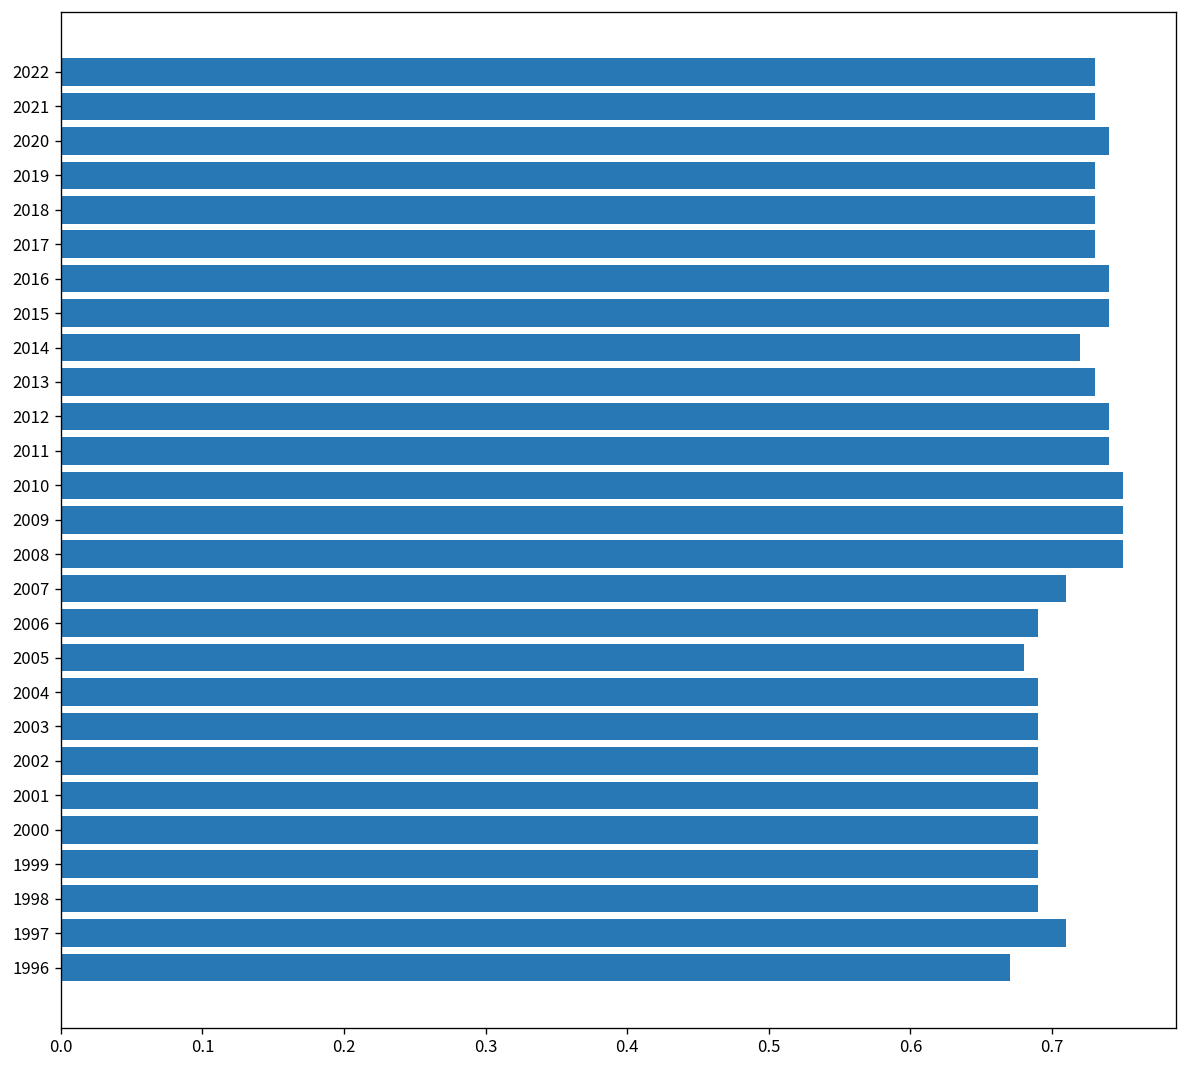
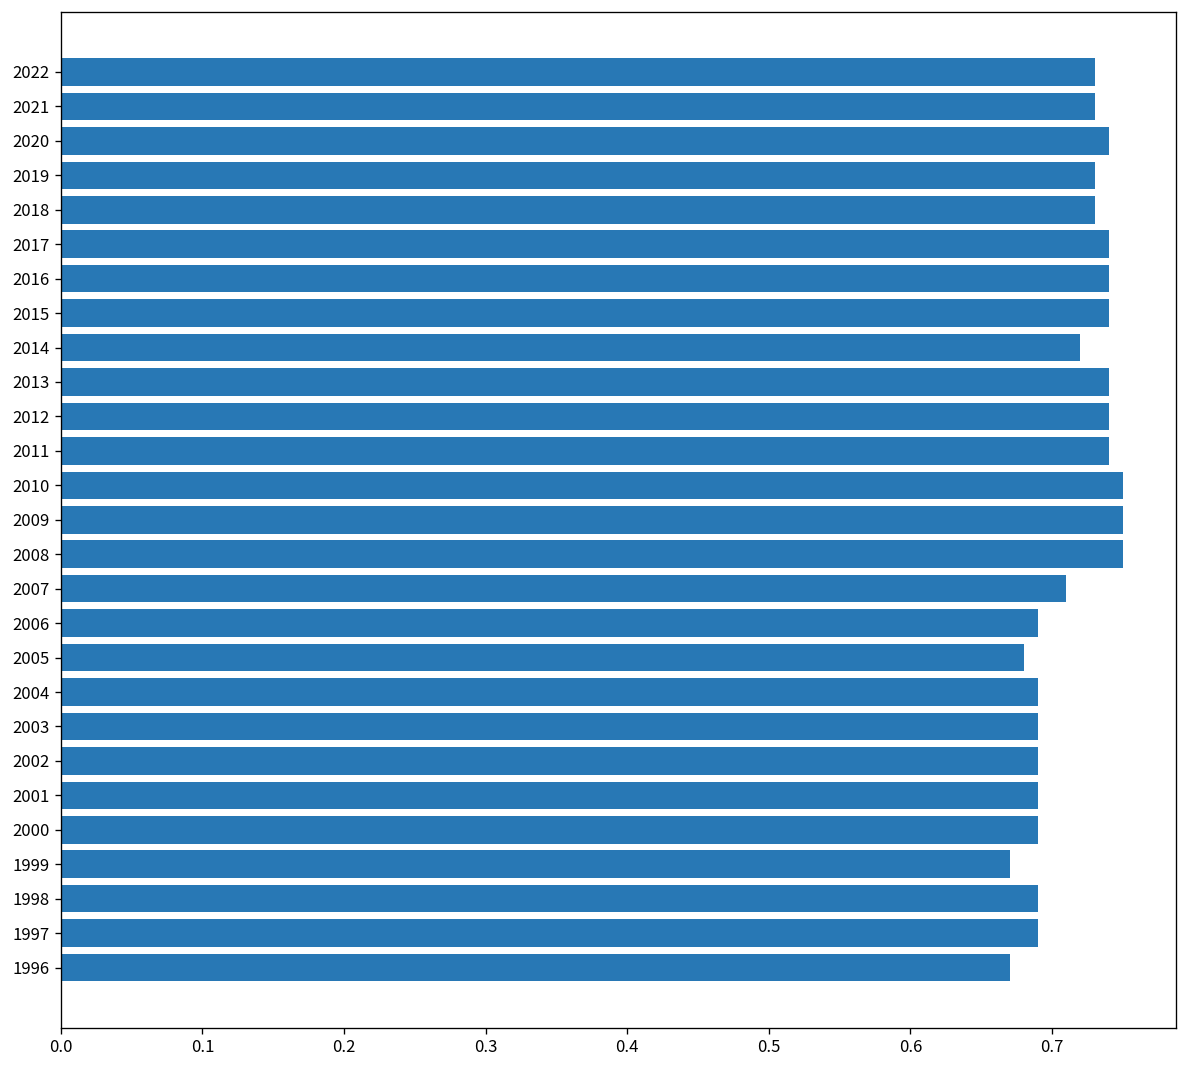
2017: 0.73 -> 0.74
2013: 0.73 -> 0.74
1999: 0.69 -> 0.67
1997: 0.71 -> 0.69
